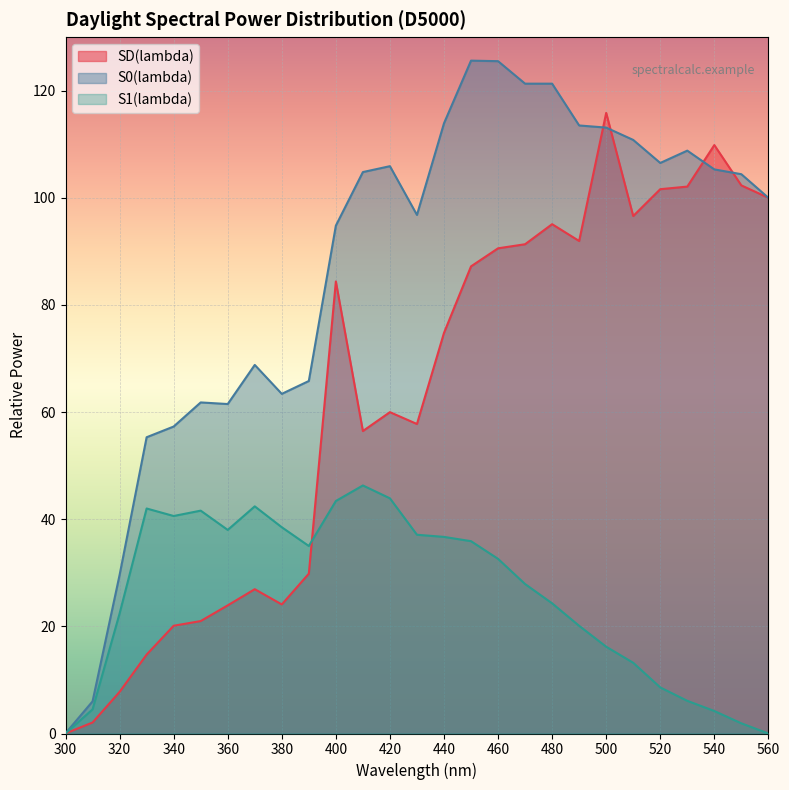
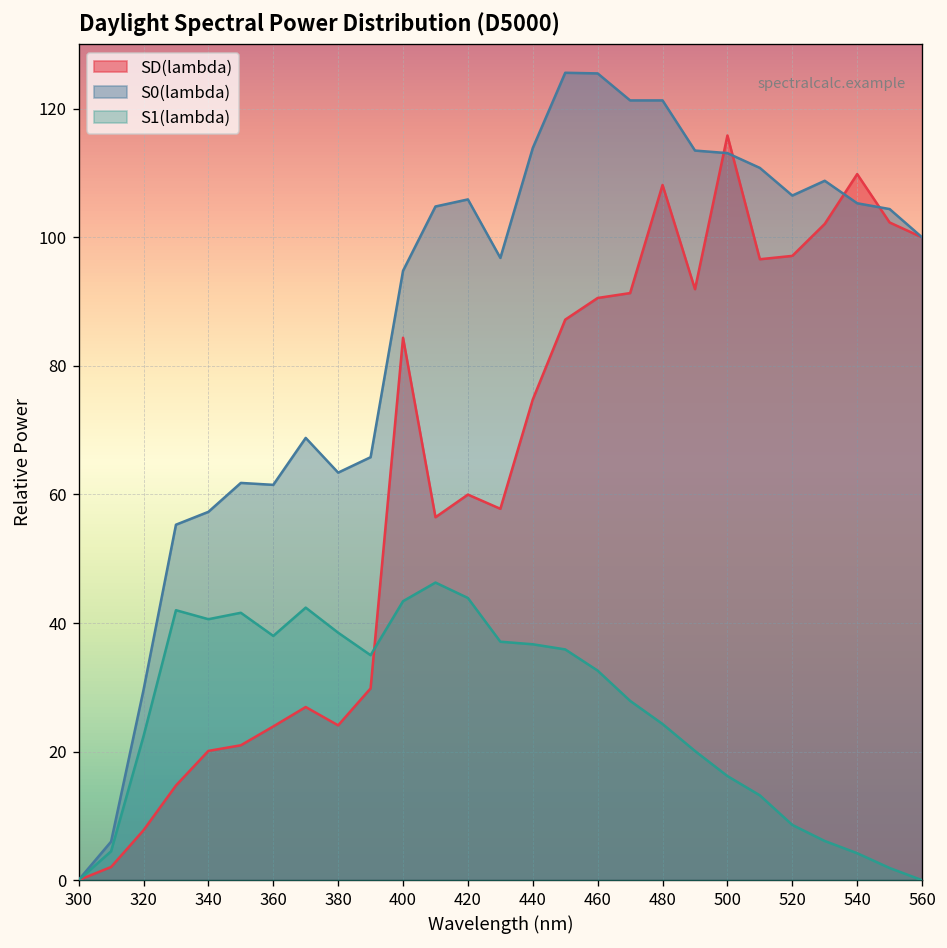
SD(lambda), 480: 95 -> 108
SD(lambda), 520: 102 -> 97
